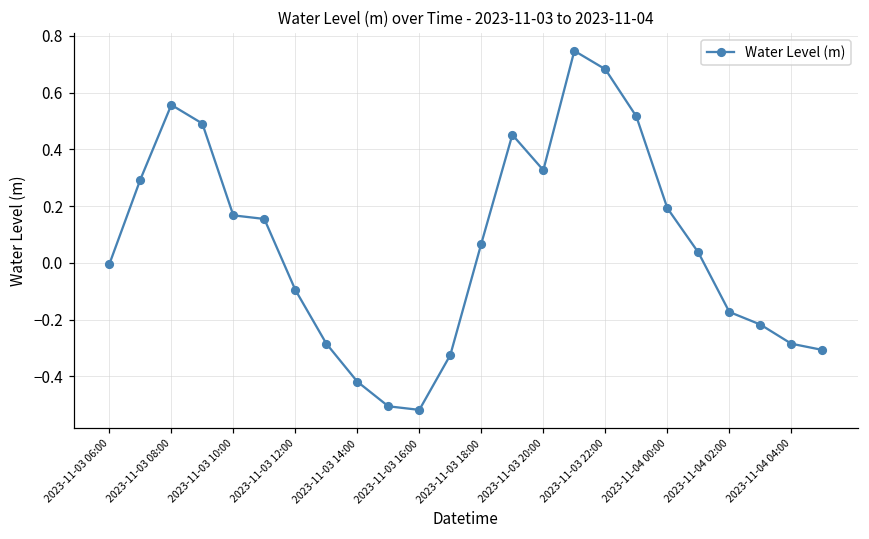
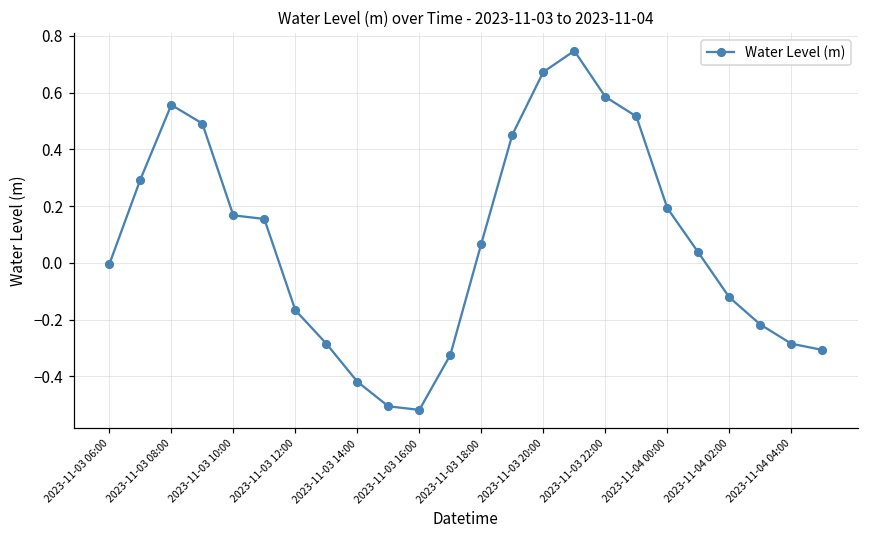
2023-11-03 12:00: -0.10 -> -0.17
2023-11-03 20:00: 0.33 -> 0.67
2023-11-03 22:00: 0.68 -> 0.58
2023-11-04 02:00: -0.17 -> -0.12
